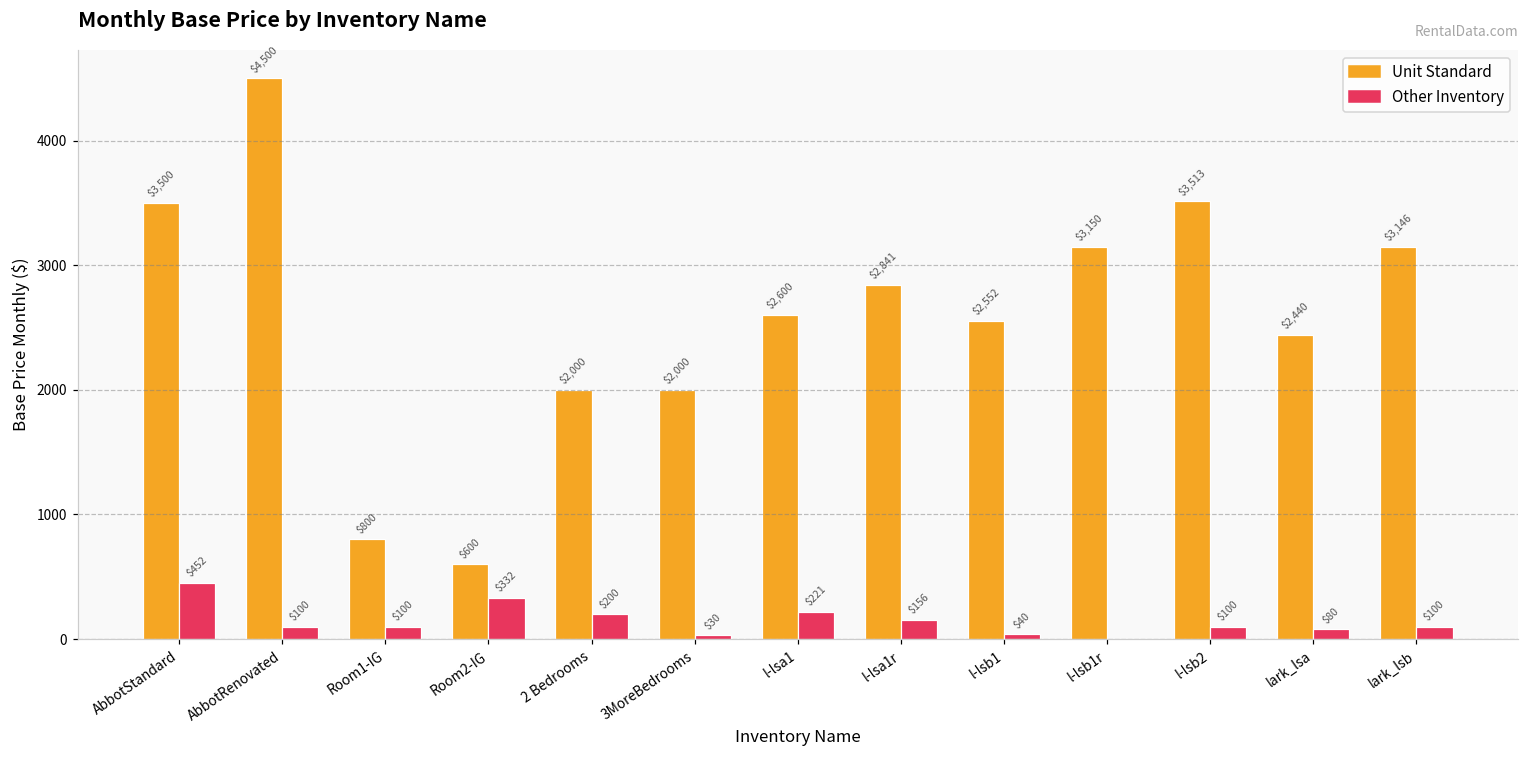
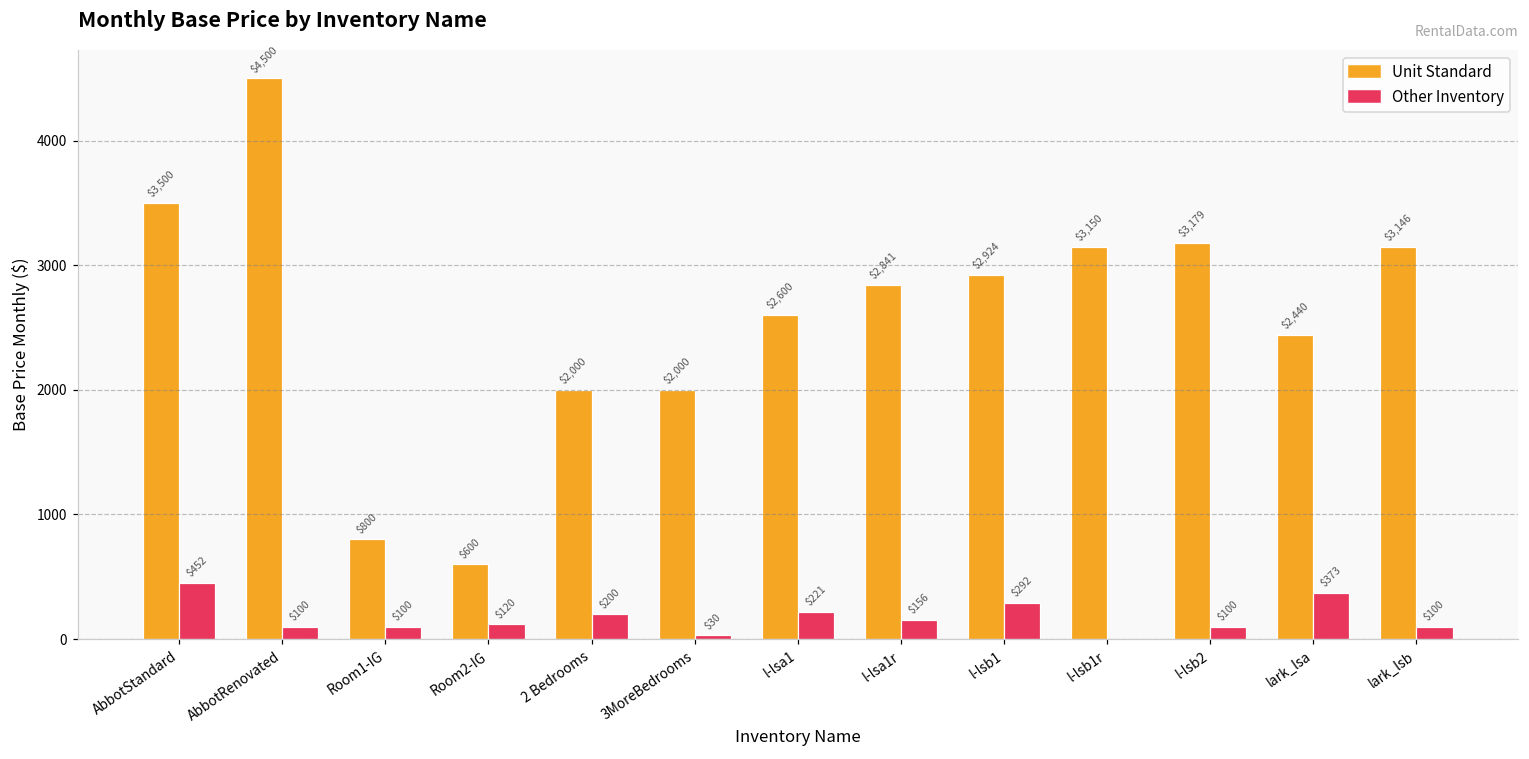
Other Inventory, Room2-IG: $332 -> $120
Unit Standard, l-lsb1: $2,552 -> $2,924
Other Inventory, l-lsb1: $40 -> $292
Unit Standard, l-lsb2: $3,513 -> $3,179
Other Inventory, lark_lsa: $80 -> $373
